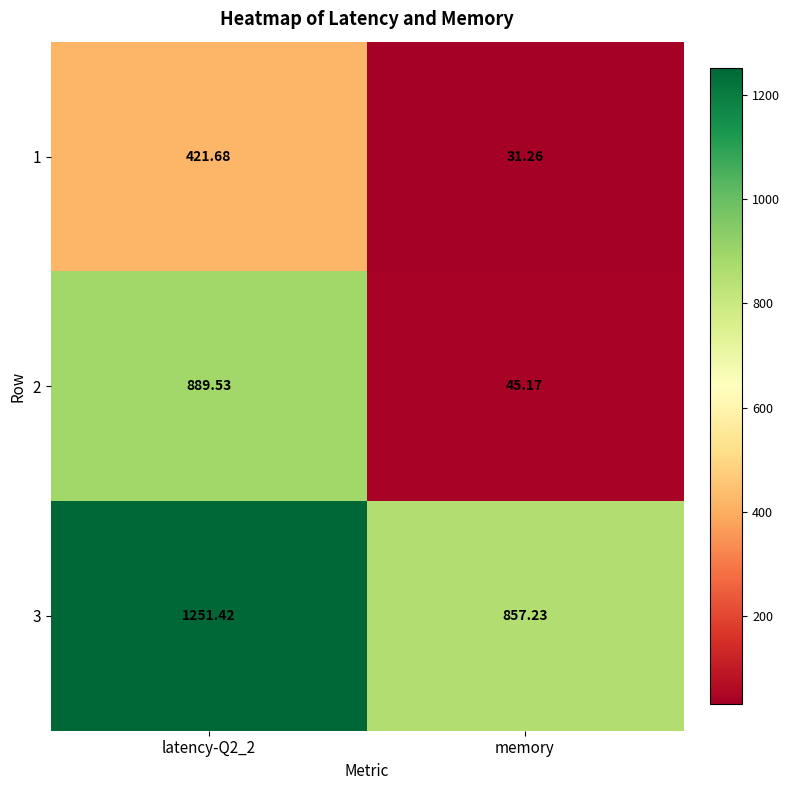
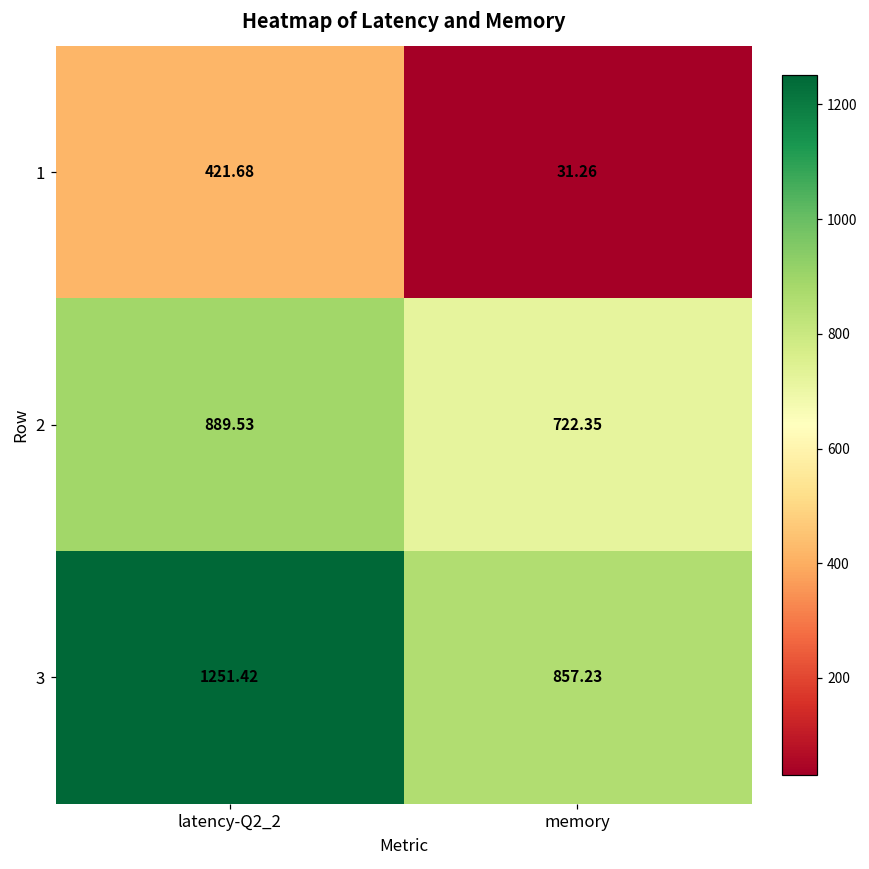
2, memory: 45.17 -> 722.35
